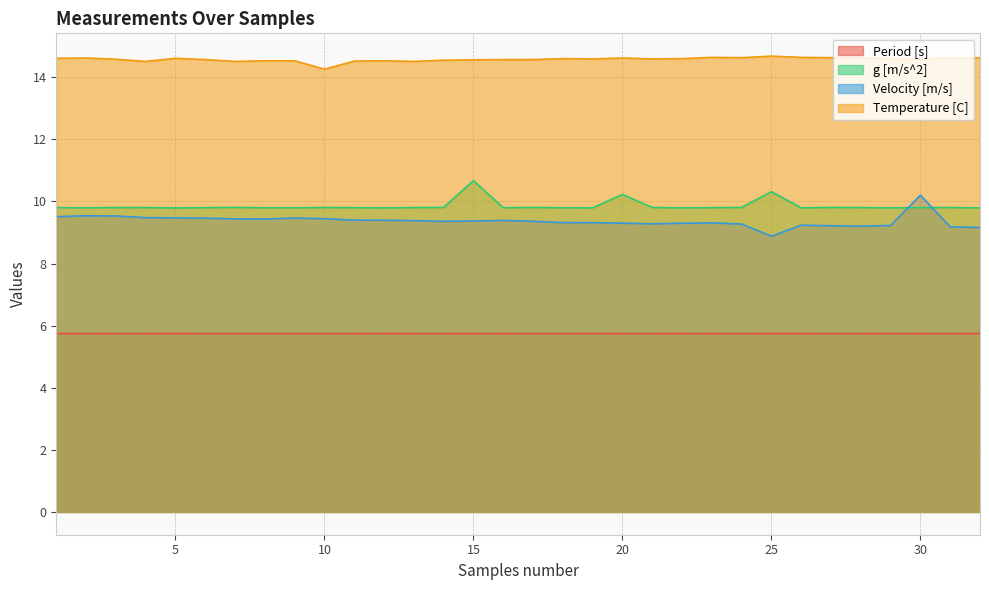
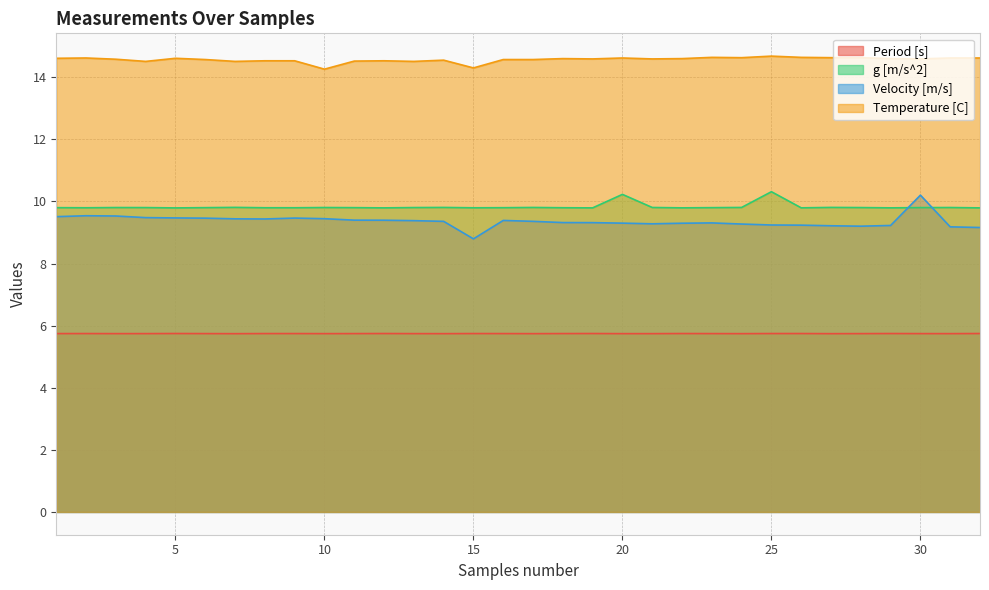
g [m/s^2], 15: 10.7 -> 9.8
Velocity [m/s], 15: 9.4 -> 8.8
Temperature [C], 15: 14.6 -> 14.3
Velocity [m/s], 25: 8.9 -> 9.2
